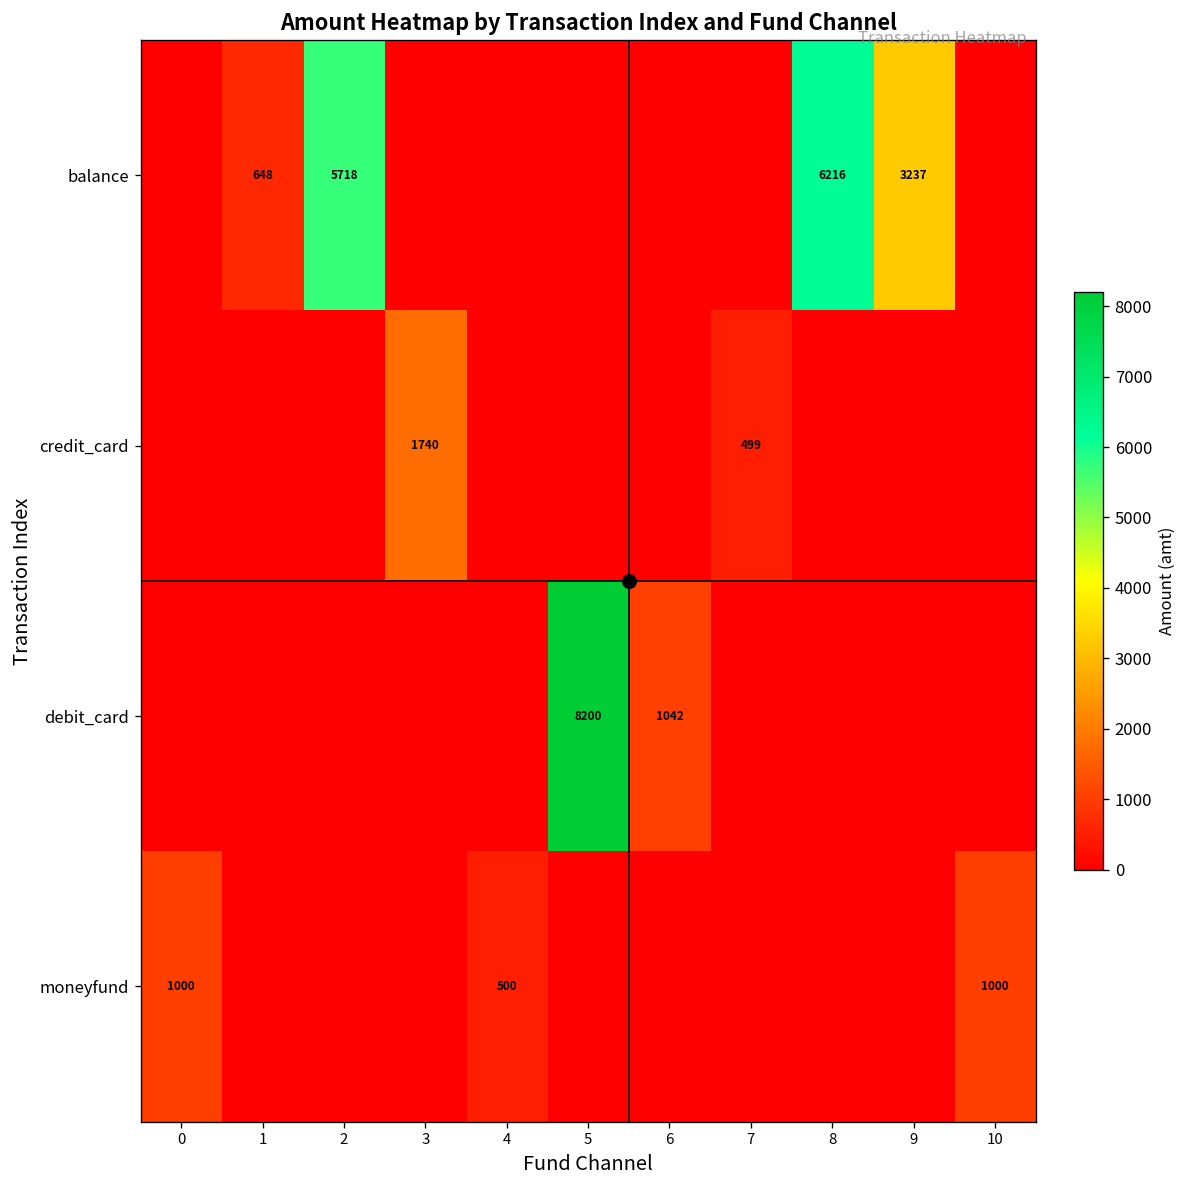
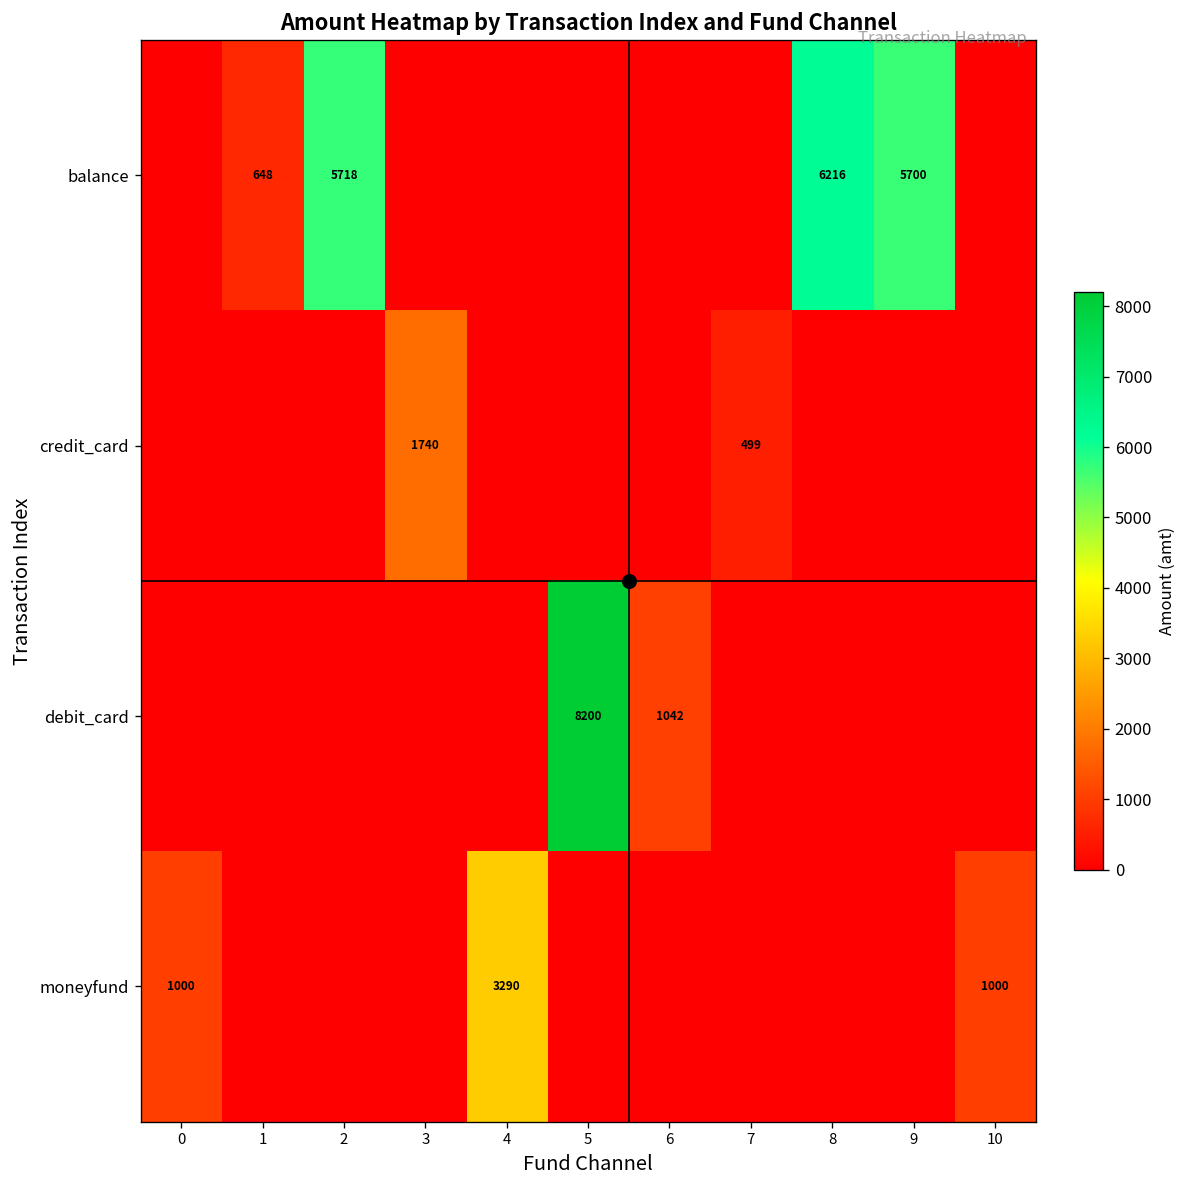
balance, 9: 3237 -> 5700
moneyfund, 4: 500 -> 3290
